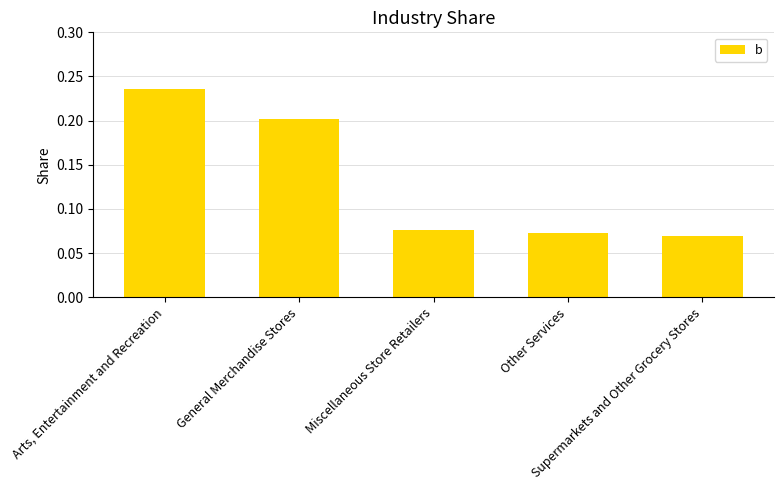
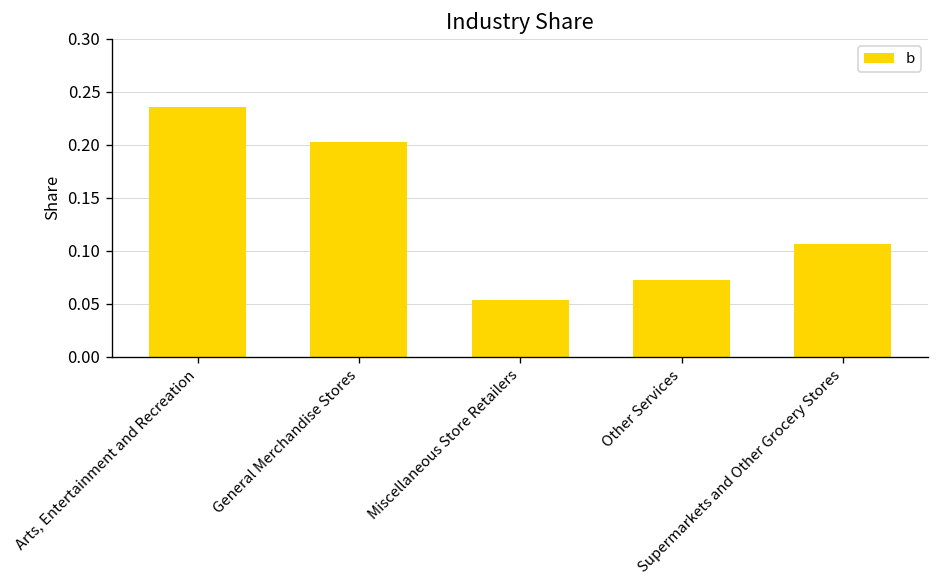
Miscellaneous Store Retailers: 0.08 -> 0.05
Supermarkets and Other Grocery Stores: 0.07 -> 0.11
